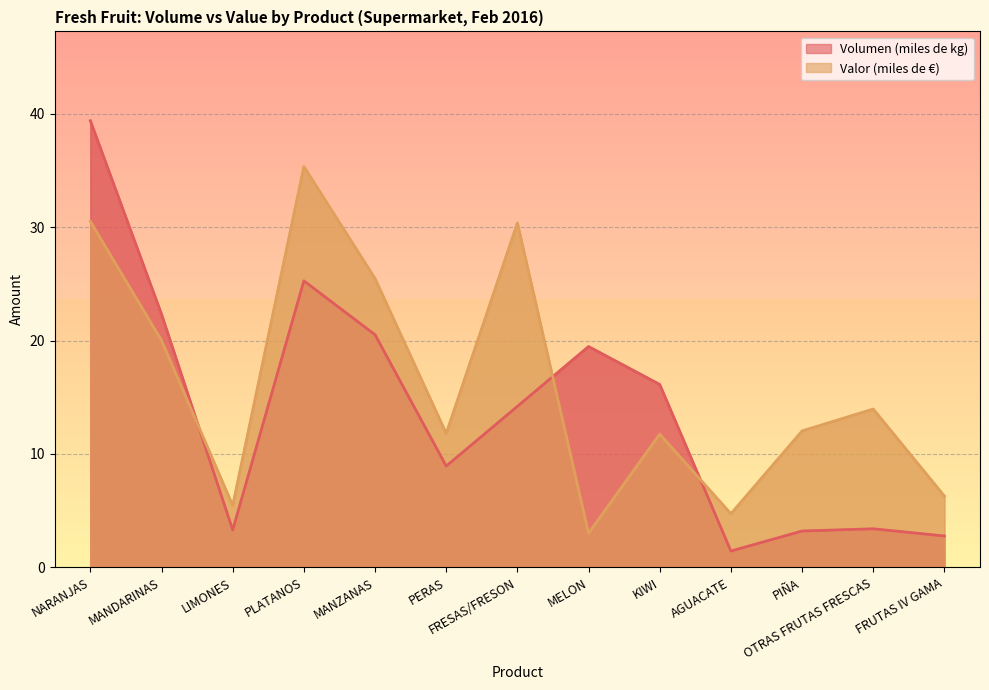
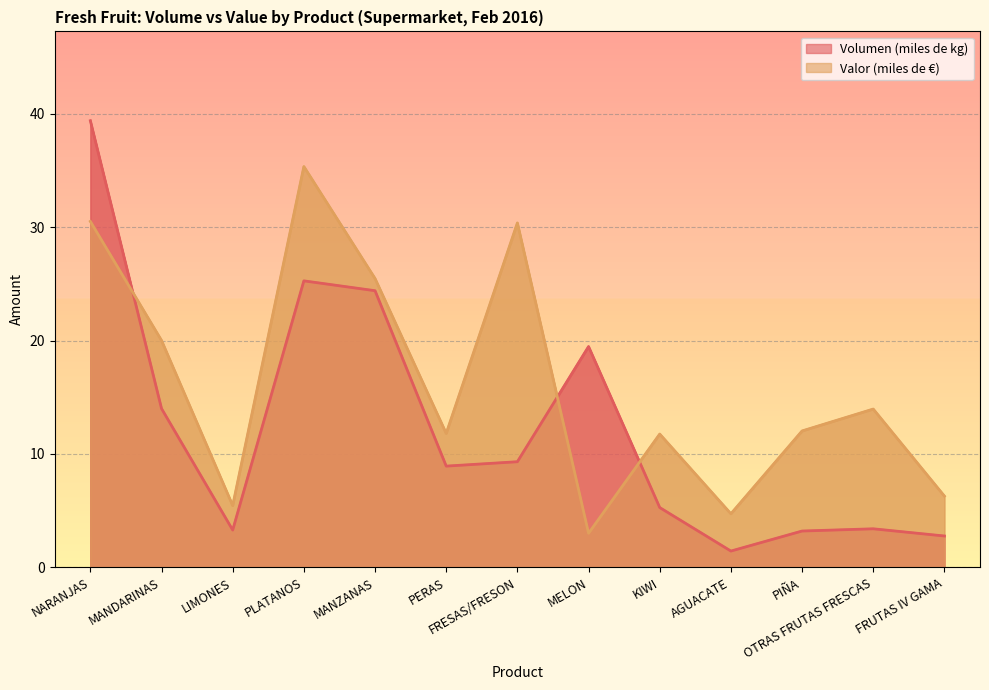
Volumen (miles de kg), MANDARINAS: 22.3 -> 14.0
Volumen (miles de kg), MANZANAS: 20.5 -> 24.4
Volumen (miles de kg), FRESAS/FRESON: 14.2 -> 9.3
Volumen (miles de kg), KIWI: 16.1 -> 5.3
